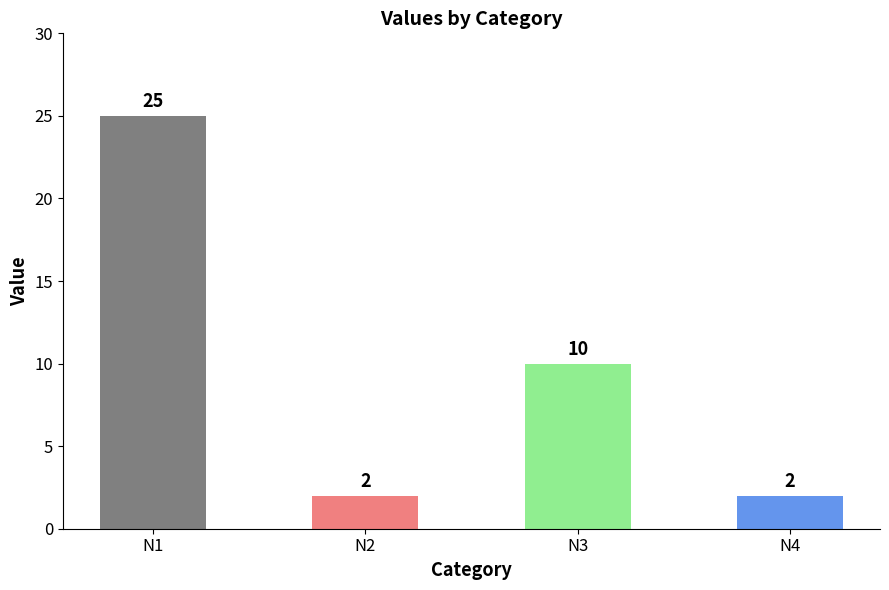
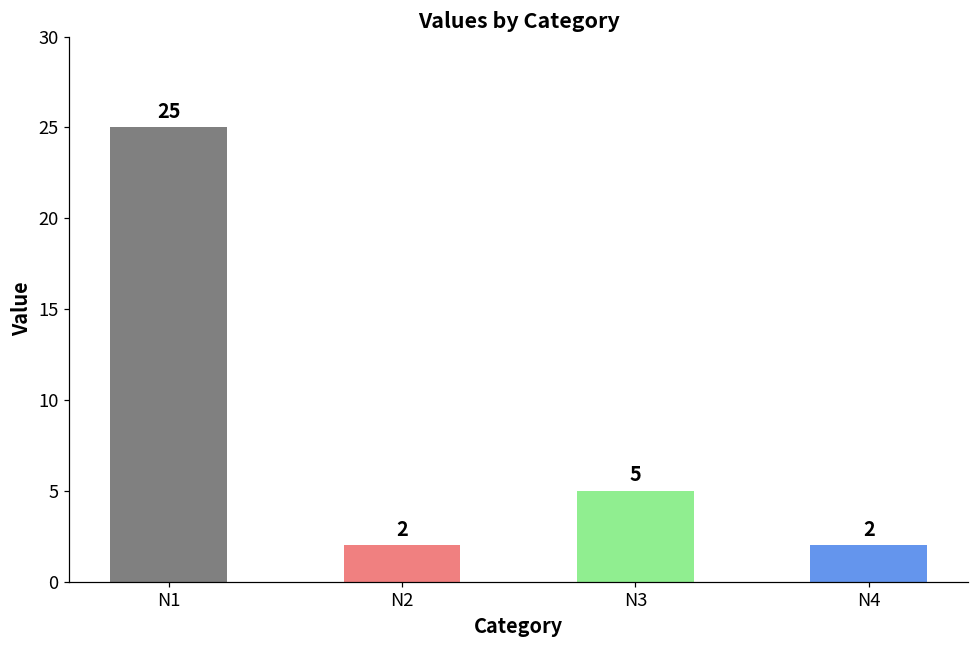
N3: 10 -> 5
